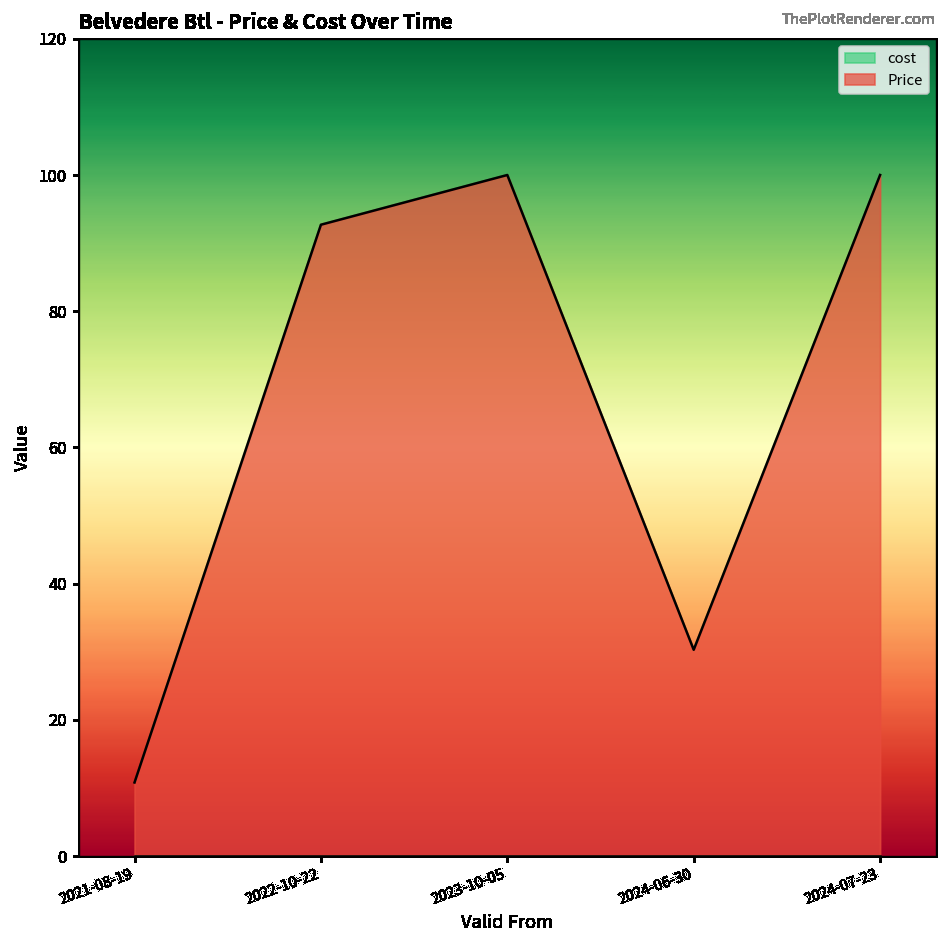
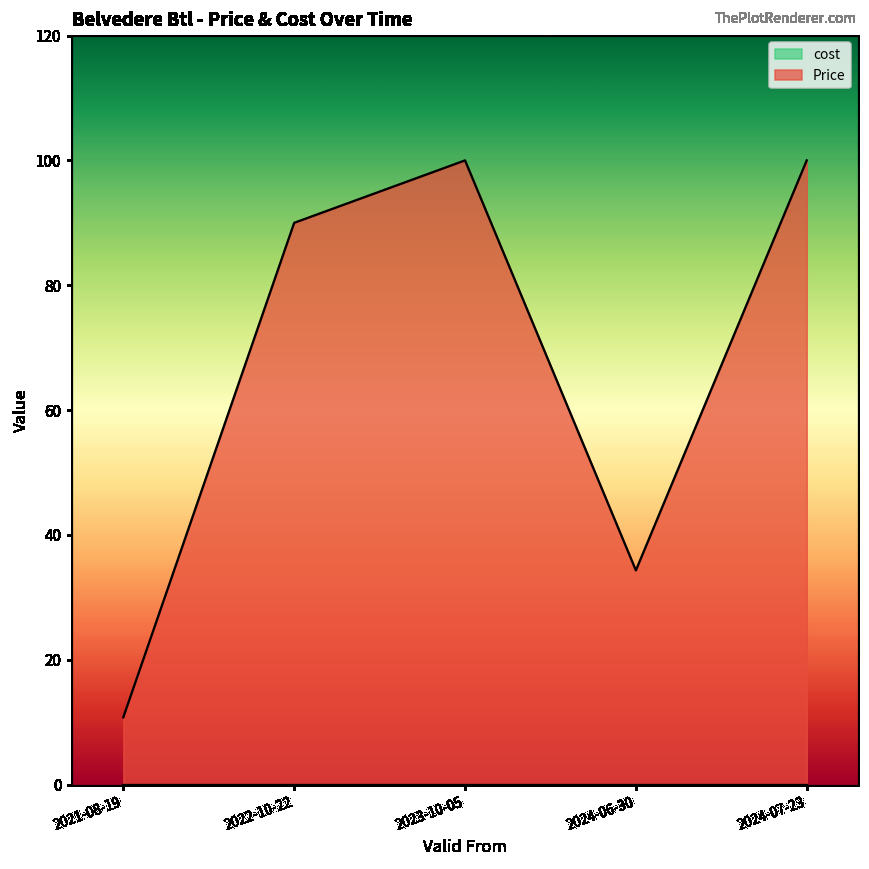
Price, 2022-10-22: 93 -> 90
Price, 2024-06-30: 30 -> 34
